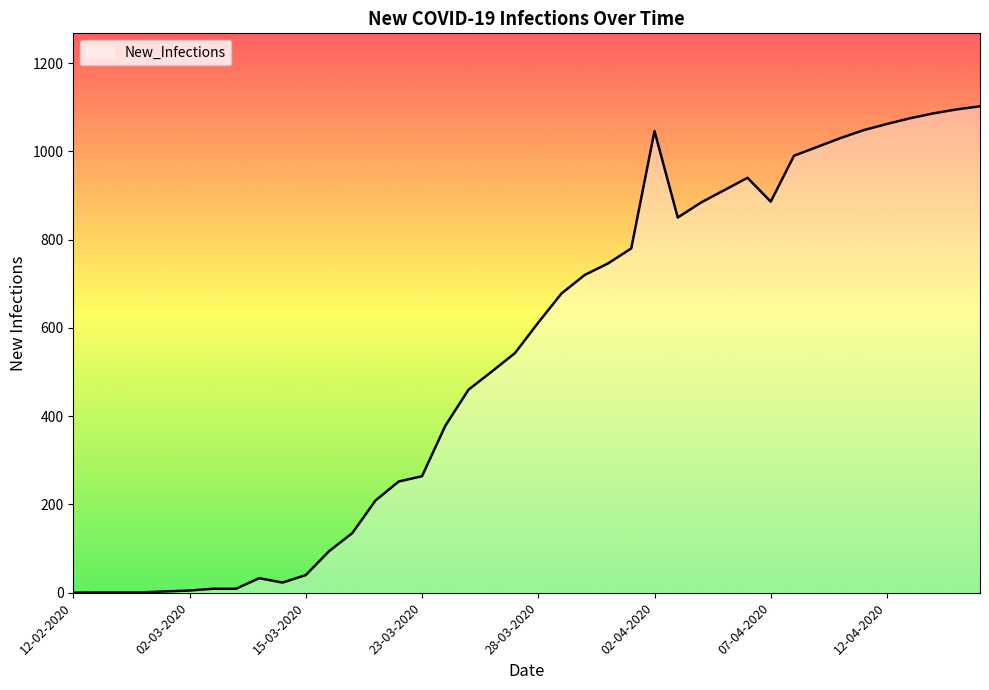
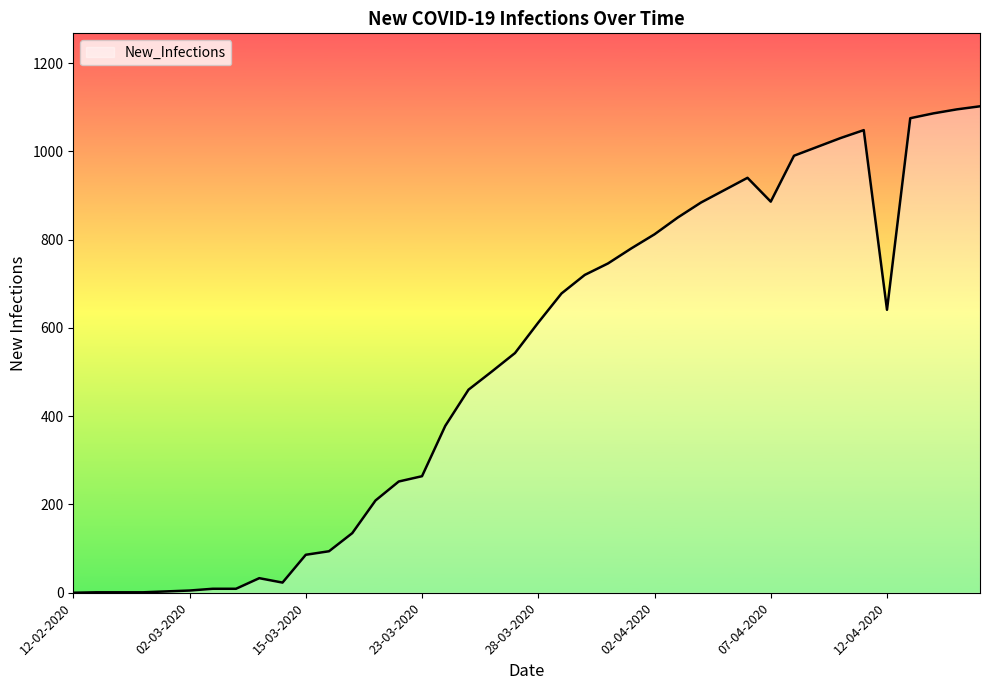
15-03-2020: 40 -> 90
02-04-2020: 1050 -> 810
12-04-2020: 1060 -> 640
